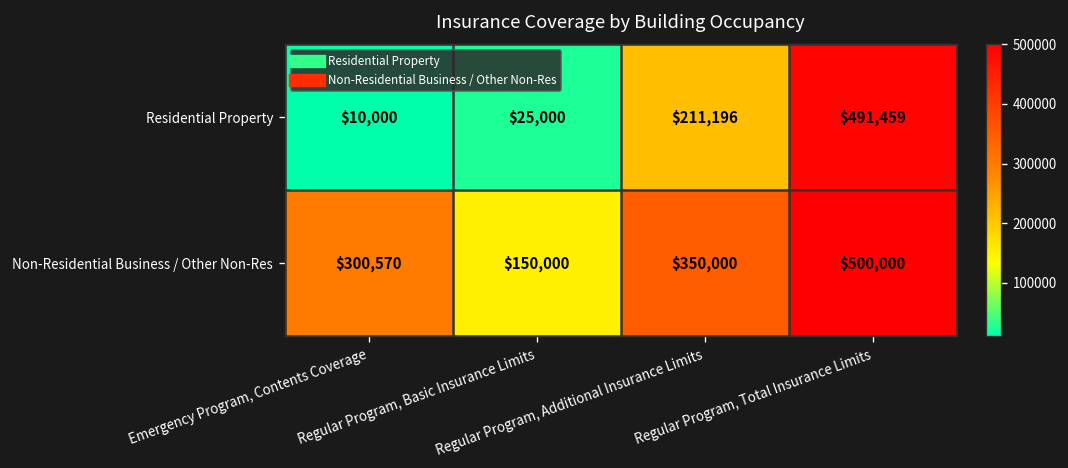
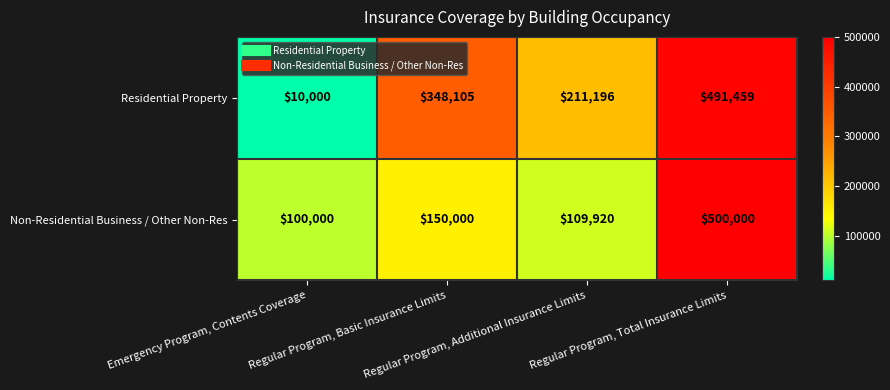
Residential Property, Regular Program, Basic Insurance Limits: $25,000 -> $348,105
Non-Residential Business / Other Non-Res, Emergency Program, Contents Coverage: $300,570 -> $100,000
Non-Residential Business / Other Non-Res, Regular Program, Additional Insurance Limits: $350,000 -> $109,920
